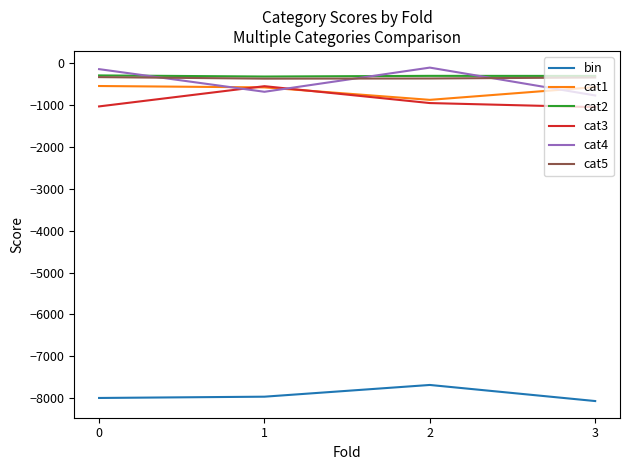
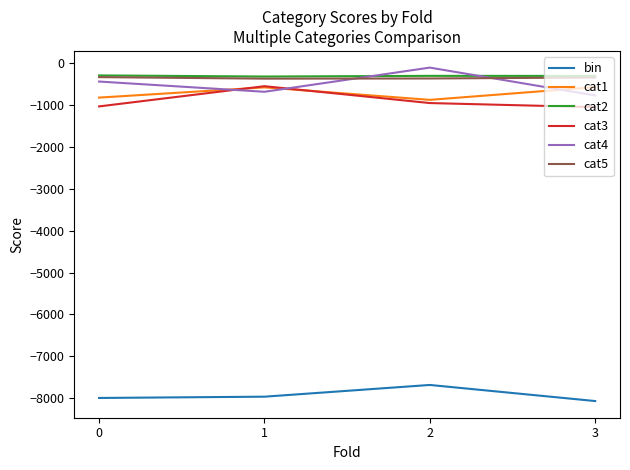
cat1, 0: -500 -> -800
cat4, 0: -100 -> -400
